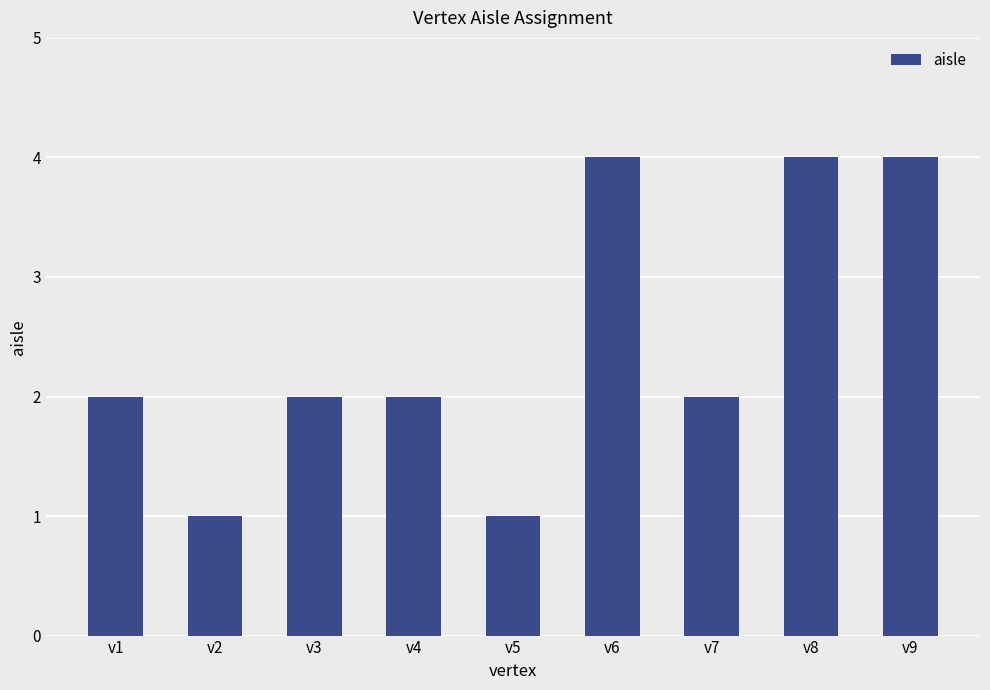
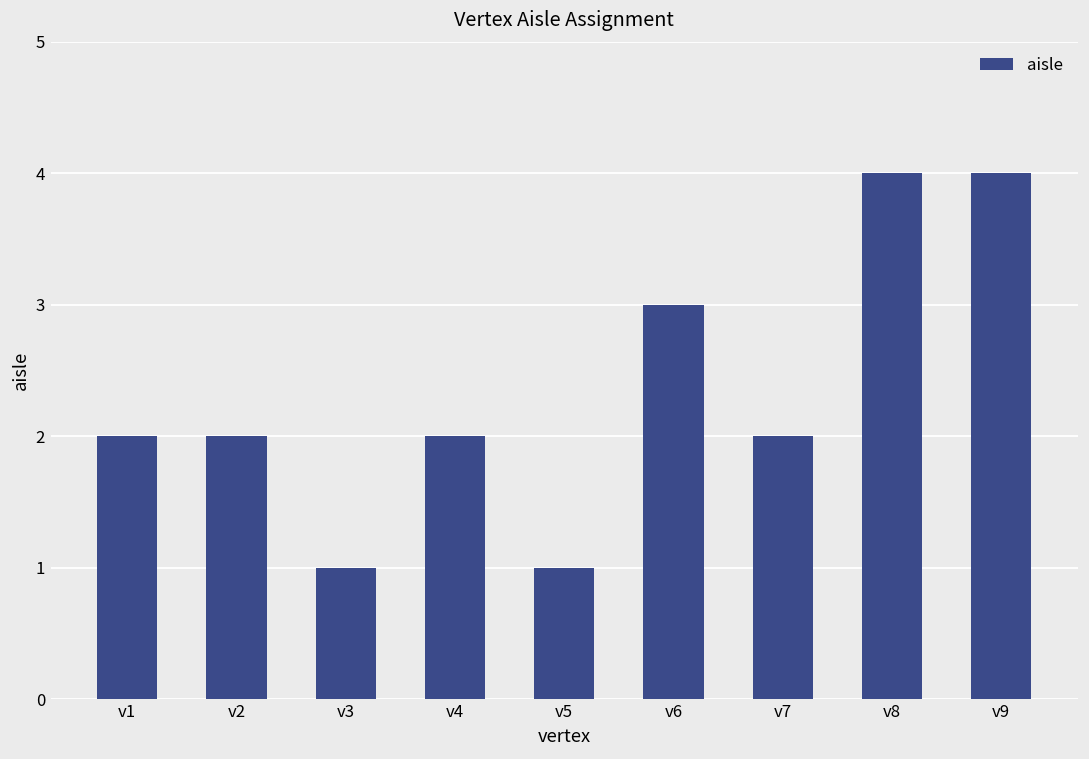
v2: 1 -> 2
v3: 2 -> 1
v6: 4 -> 3
